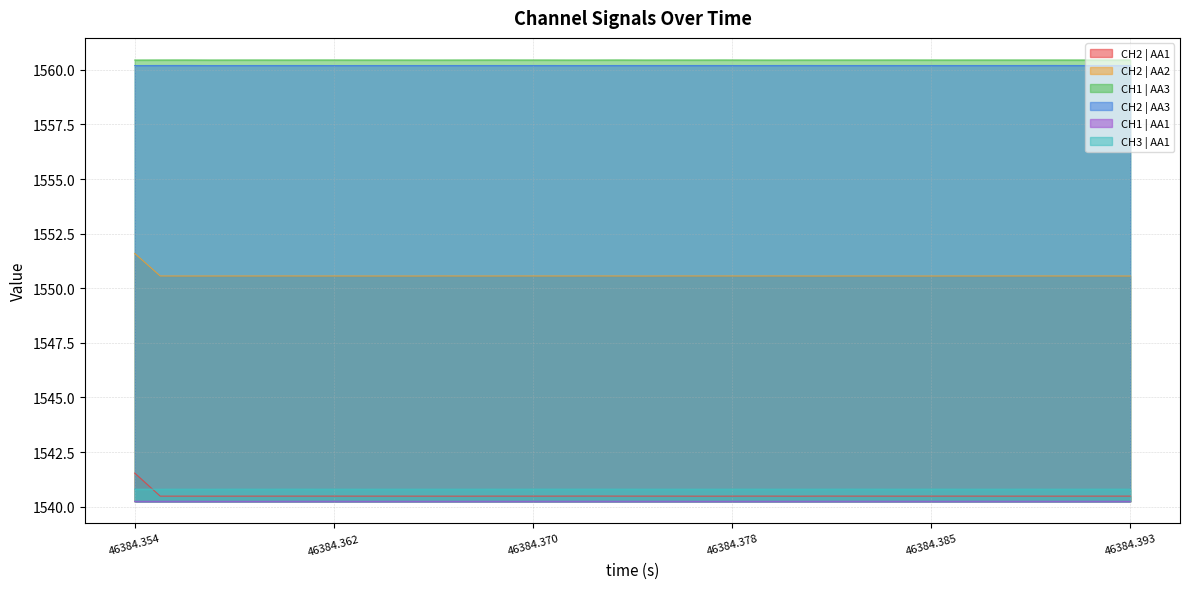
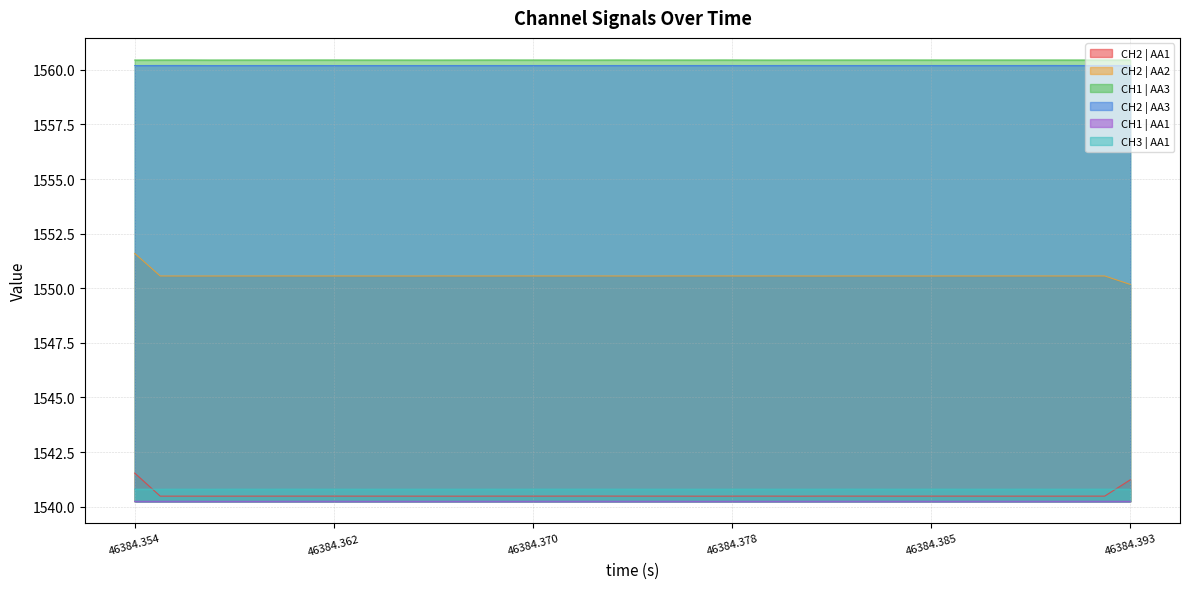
CH2 | AA1, 46384.393: 1540.5 -> 1541.2
CH2 | AA2, 46384.393: 1550.6 -> 1550.2
